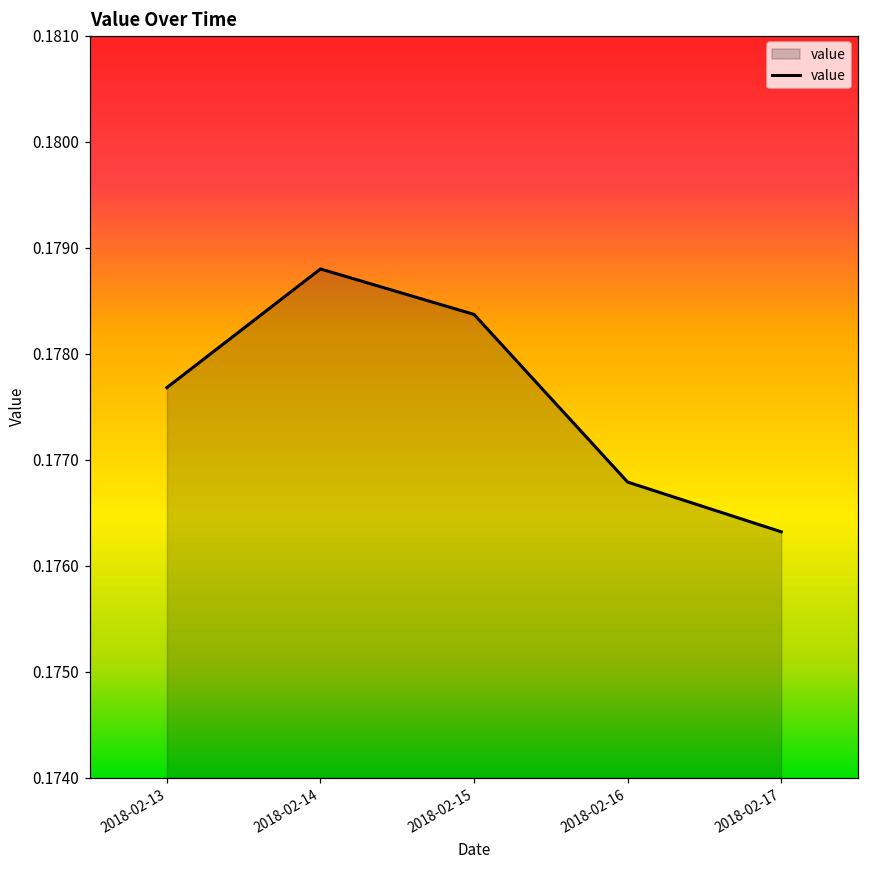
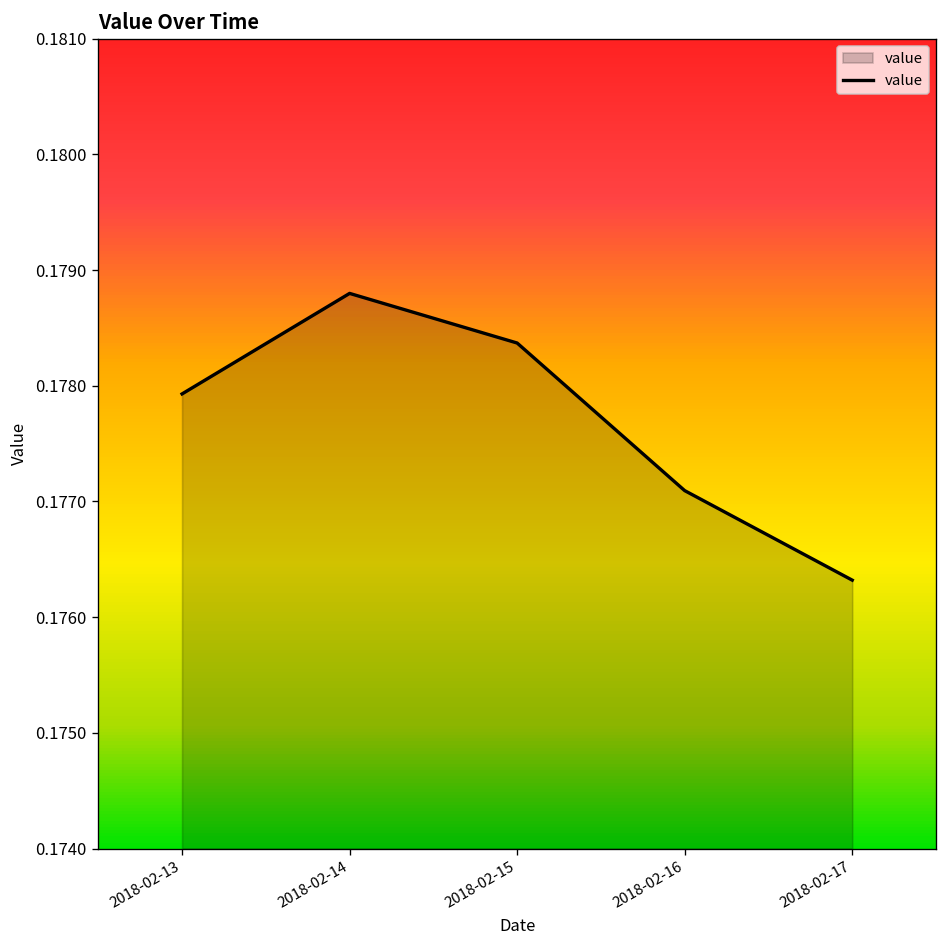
2018-02-13: 0.1777 -> 0.1779
2018-02-16: 0.1768 -> 0.1771
